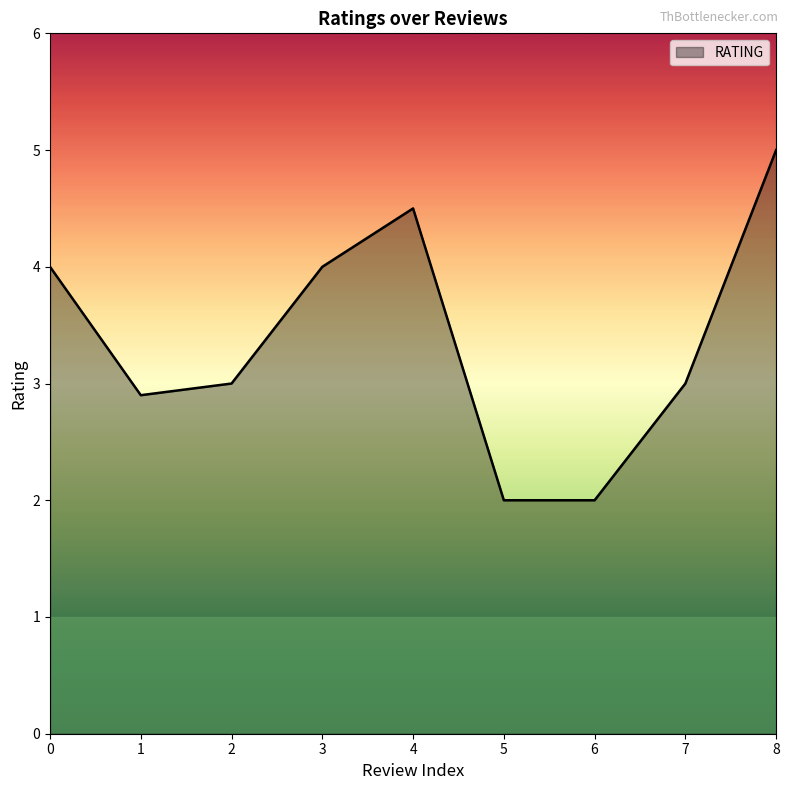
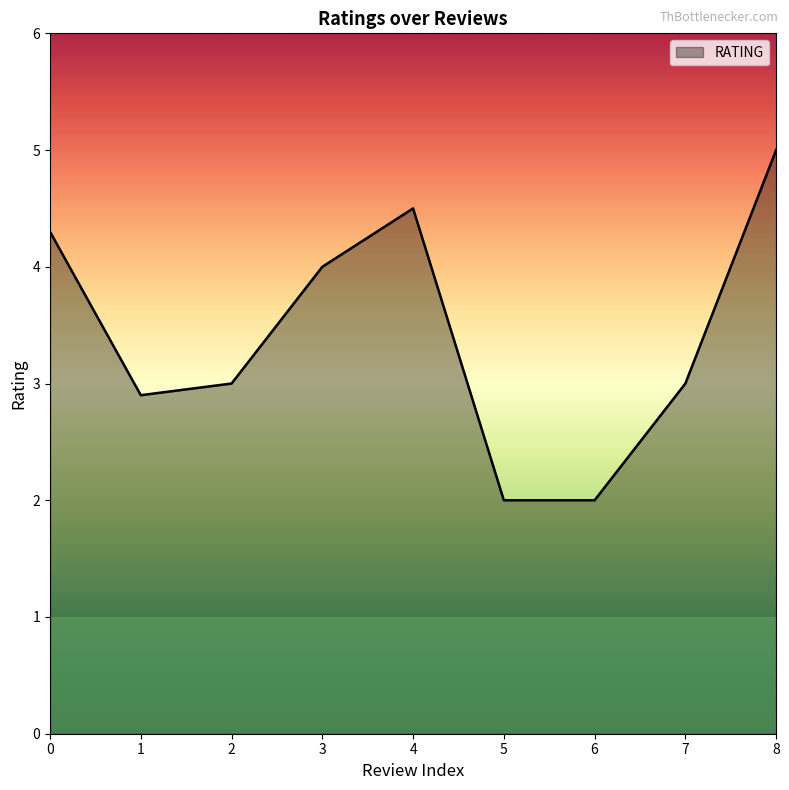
0: 4.0 -> 4.3
